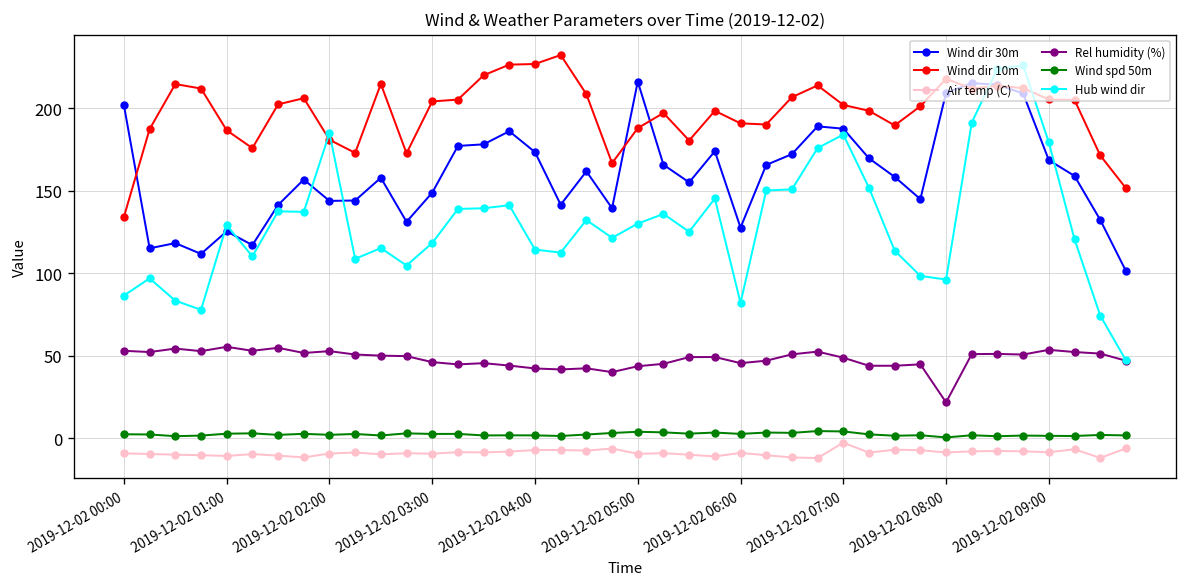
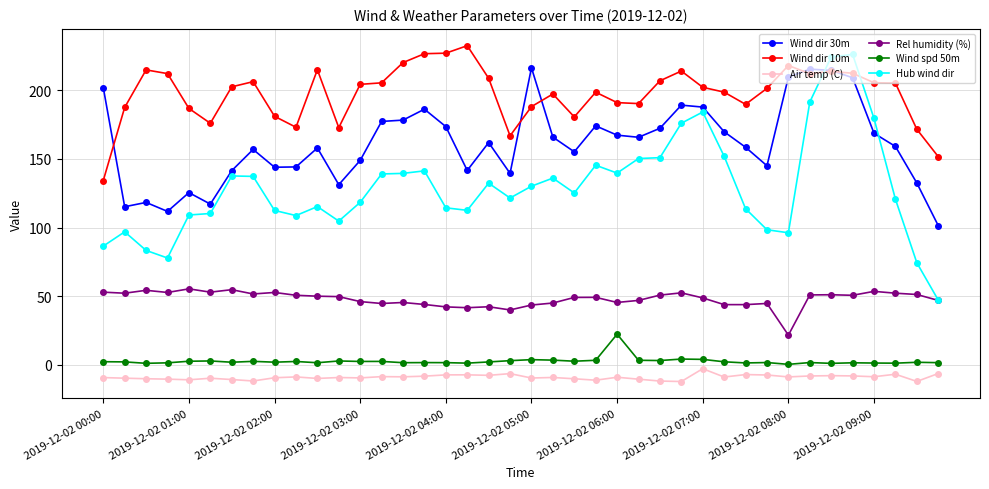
Hub wind dir, 2019-12-02 01:00: 129 -> 109
Hub wind dir, 2019-12-02 02:00: 185 -> 112
Wind dir 30m, 2019-12-02 06:00: 128 -> 167
Wind spd 50m, 2019-12-02 06:00: 3 -> 22
Hub wind dir, 2019-12-02 06:00: 82 -> 140
